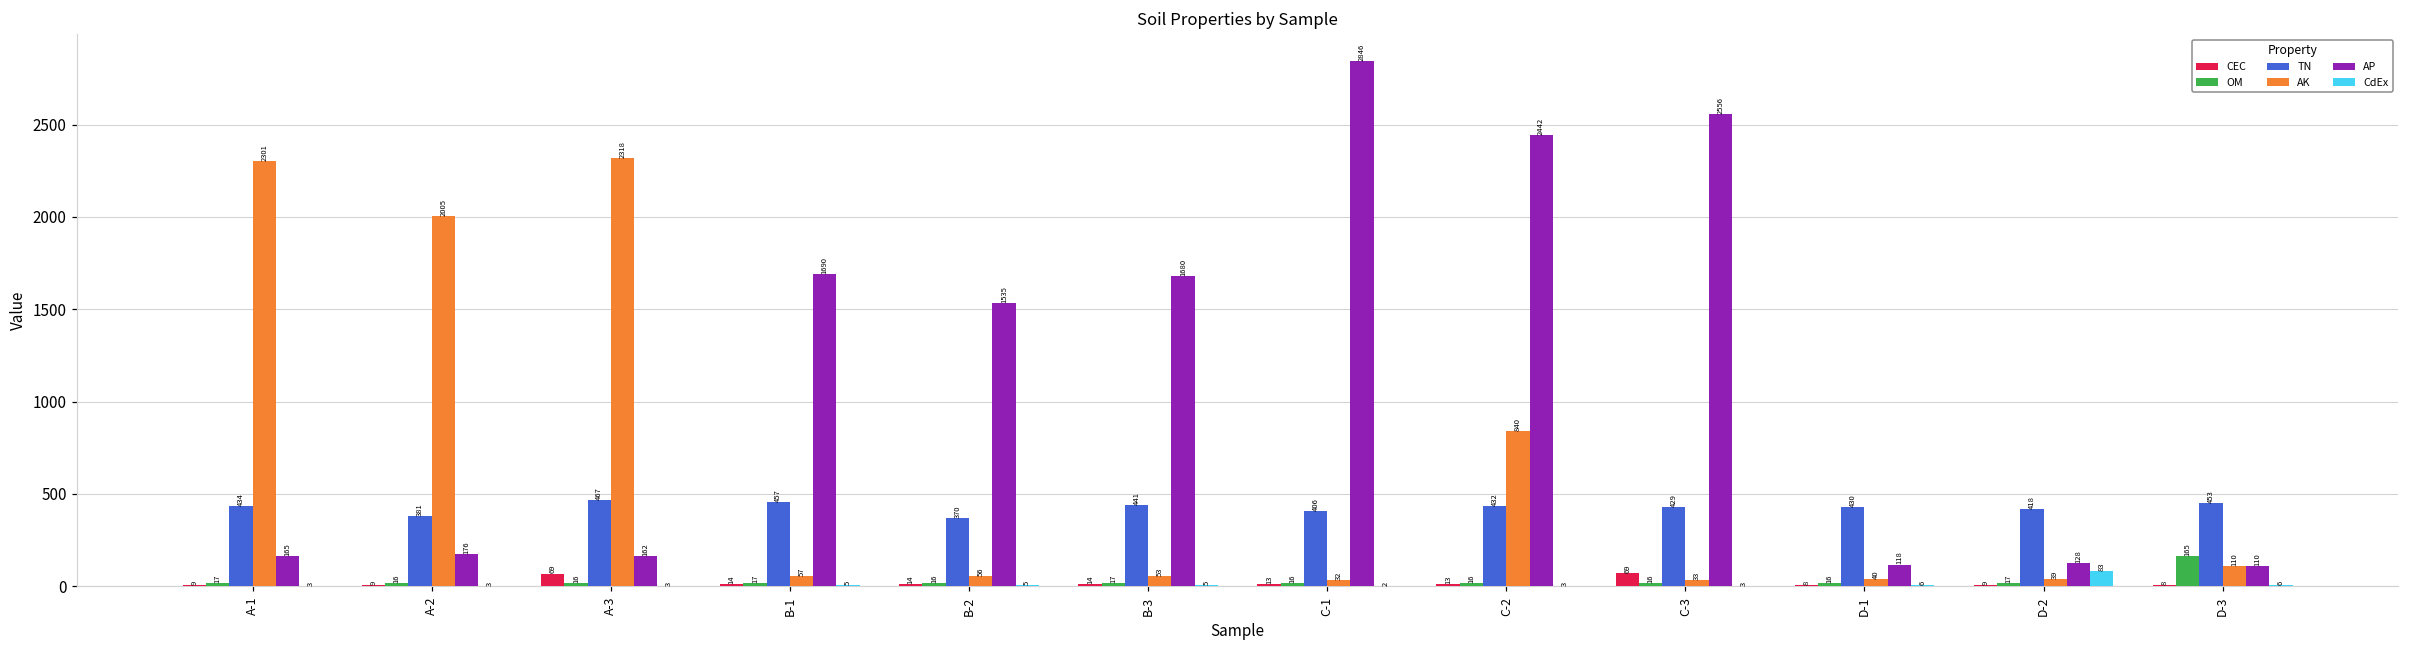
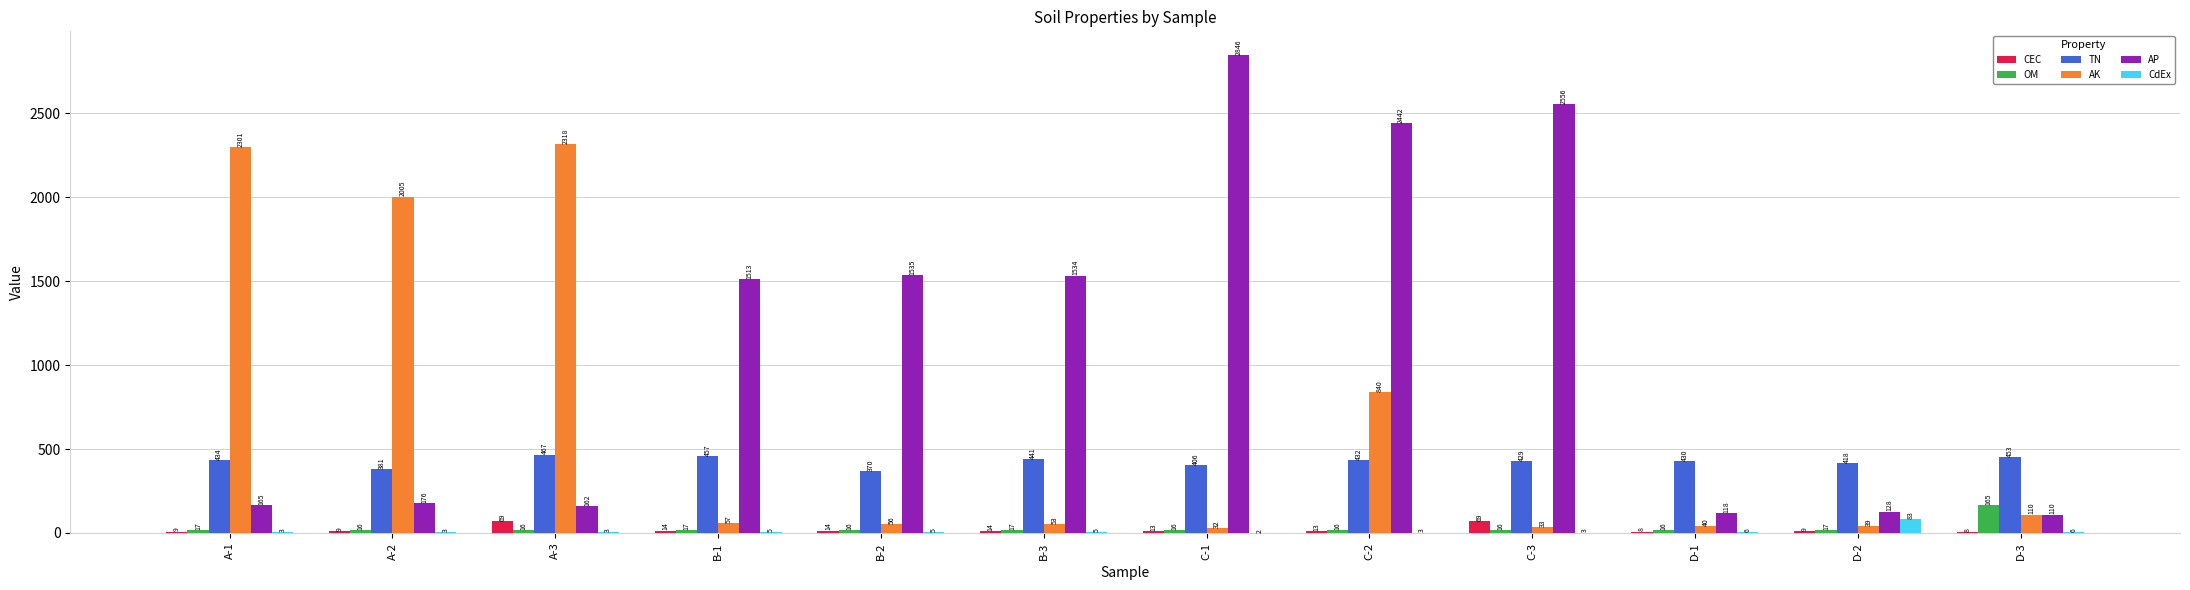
AP, B-1: 1690 -> 1513
AP, B-3: 1680 -> 1534
